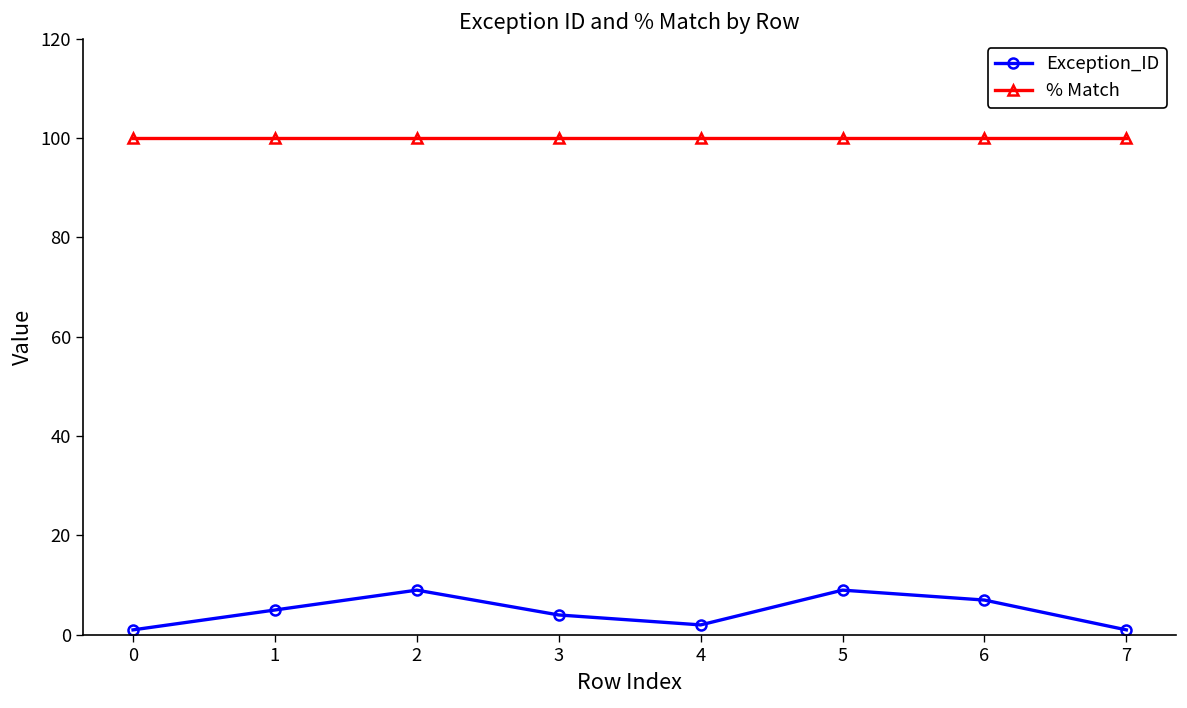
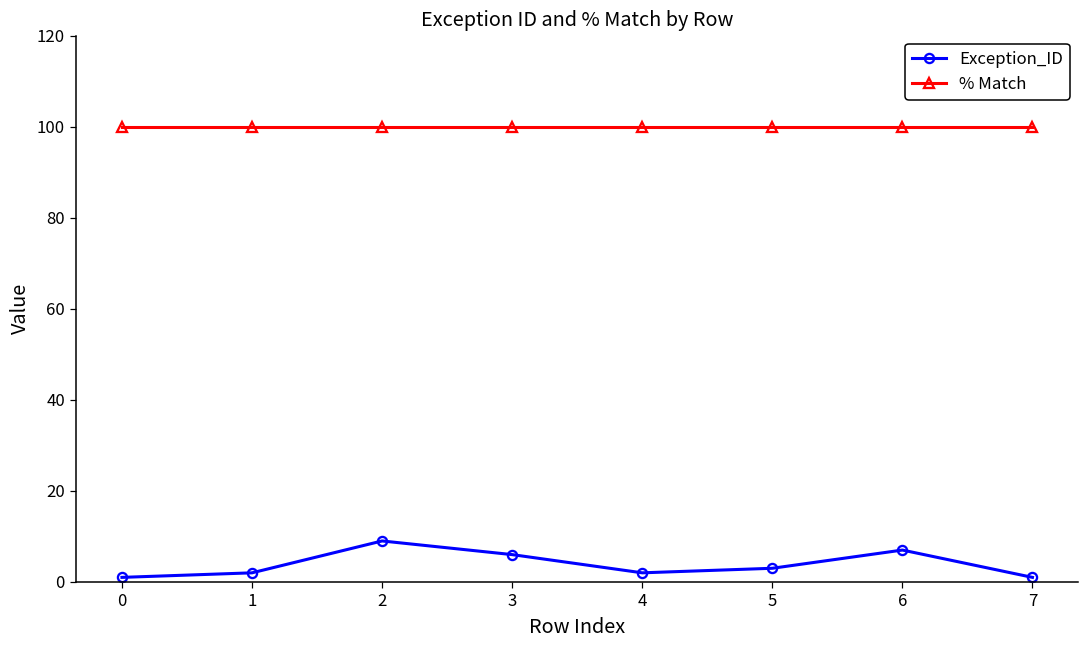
Exception_ID, 1: 5 -> 2
Exception_ID, 3: 4 -> 6
Exception_ID, 5: 9 -> 3
